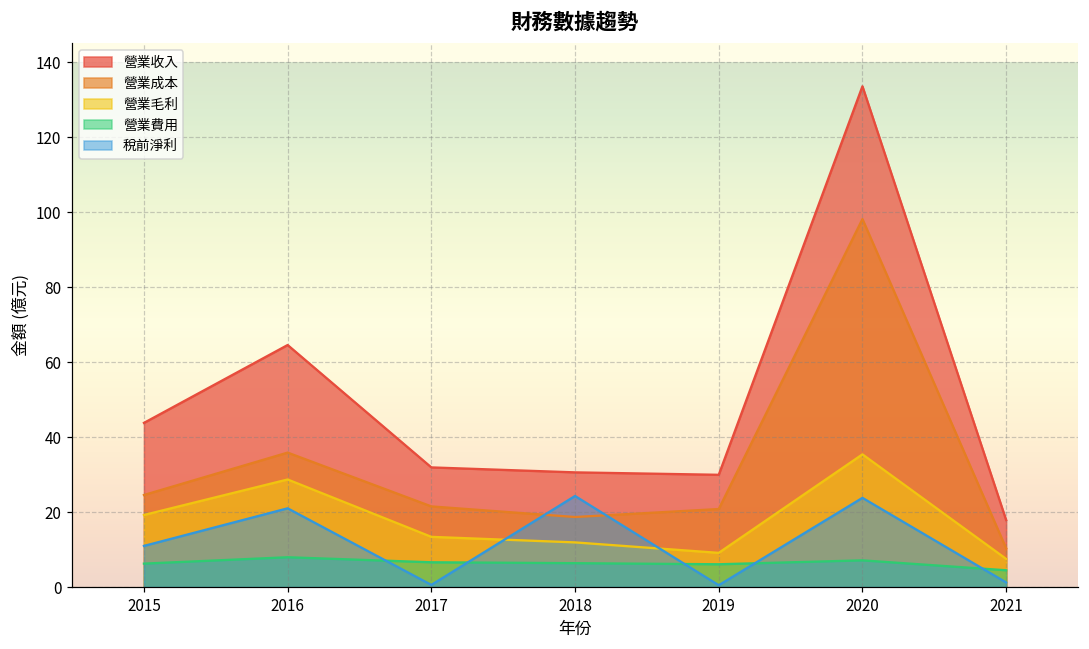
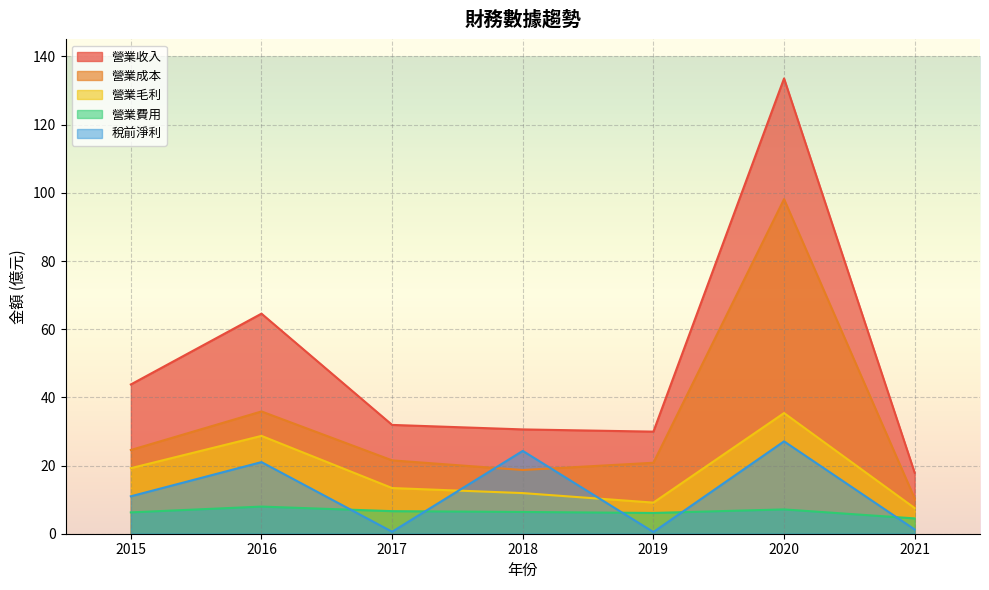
稅前淨利, 2020: 24 -> 27
